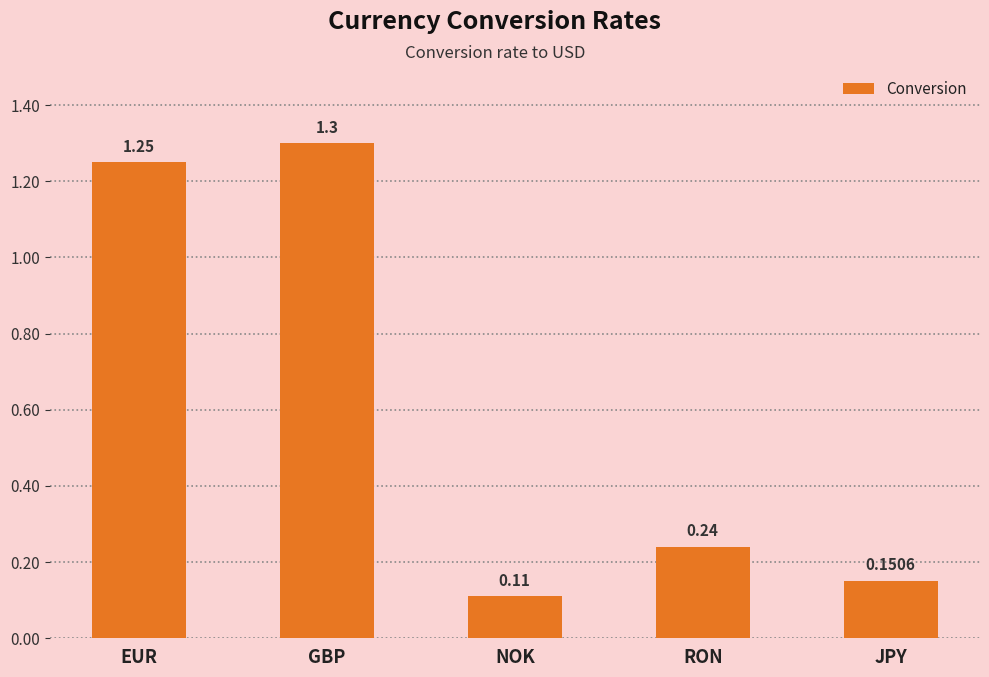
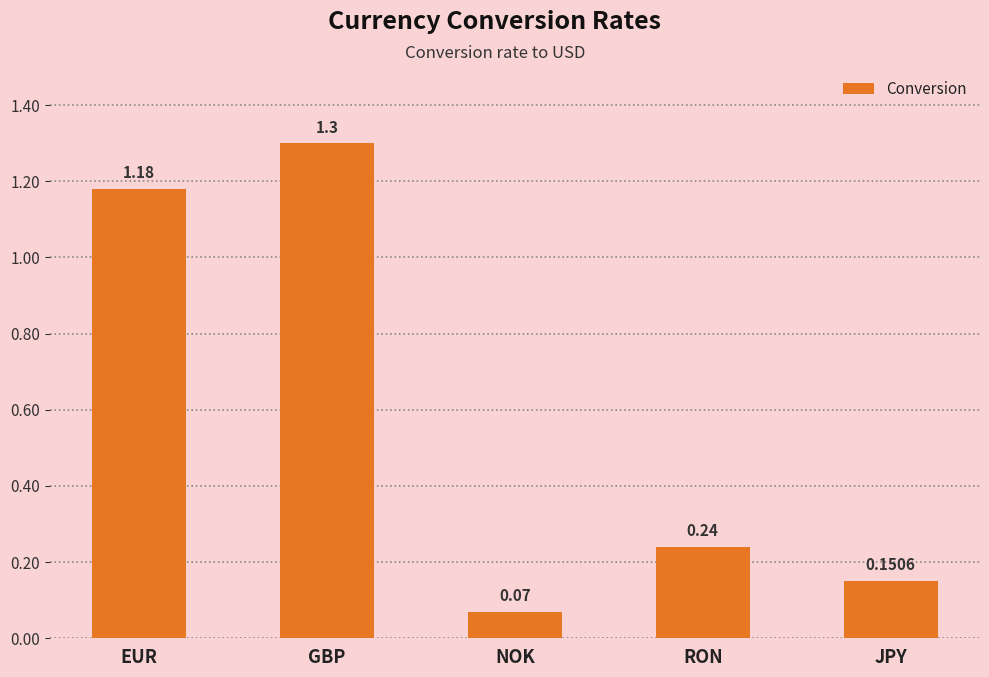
EUR: 1.25 -> 1.18
NOK: 0.11 -> 0.07
